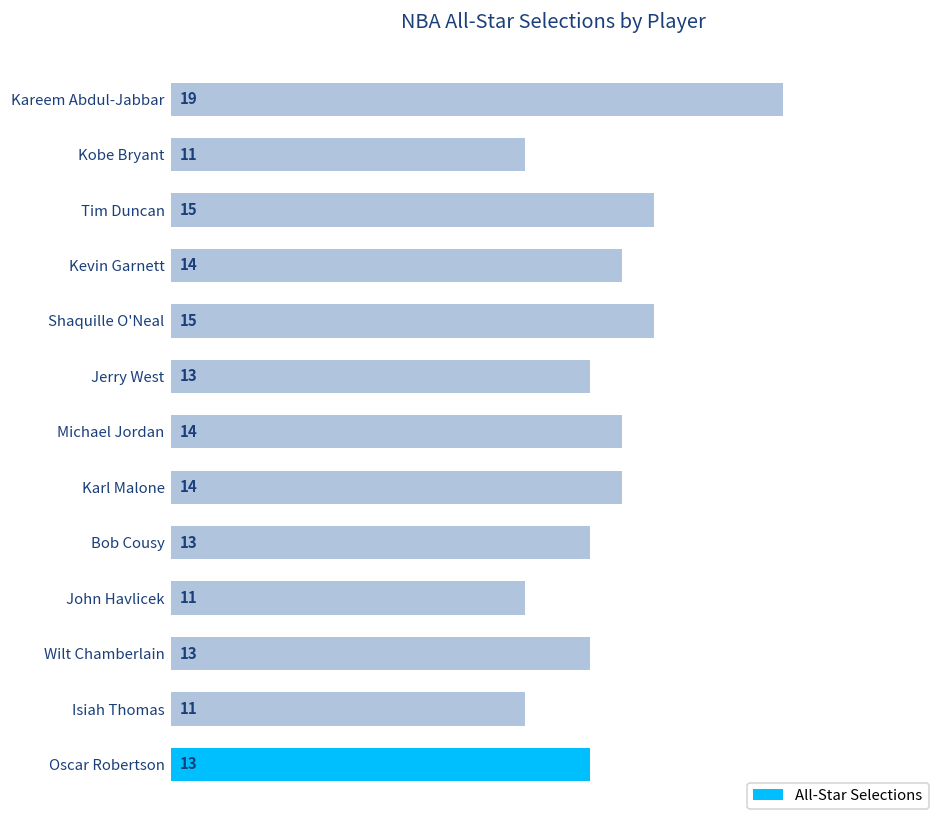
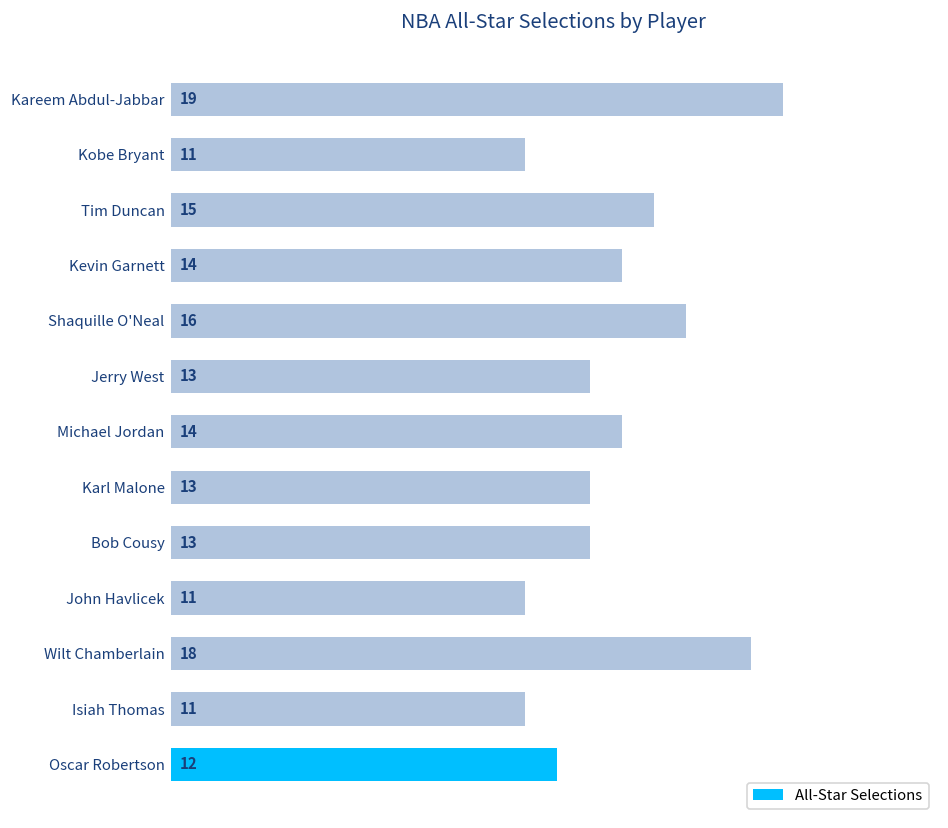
Shaquille O'Neal: 15 -> 16
Karl Malone: 14 -> 13
Wilt Chamberlain: 13 -> 18
Oscar Robertson: 13 -> 12
